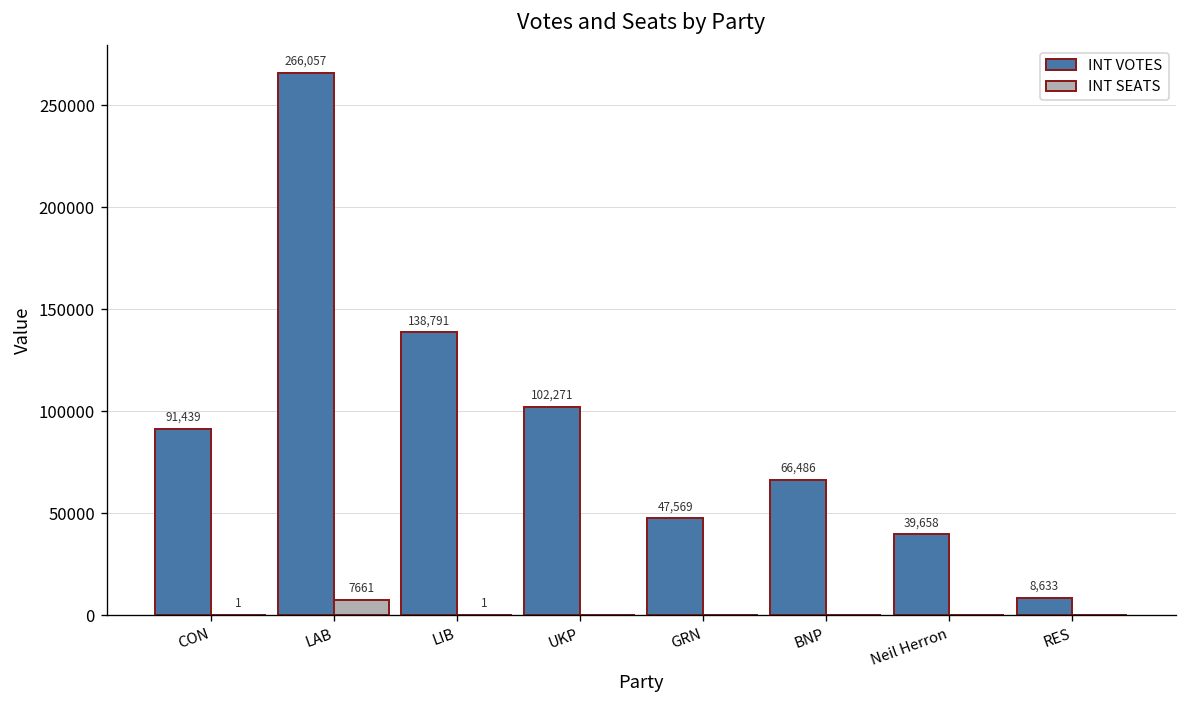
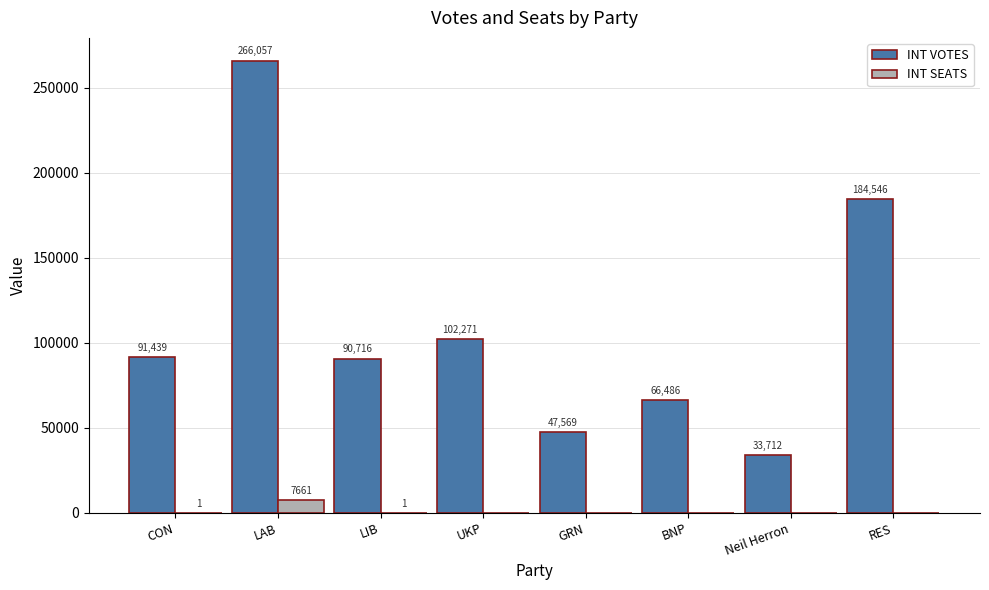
INT VOTES, LIB: 138,791 -> 90,716
INT VOTES, Neil Herron: 39,658 -> 33,712
INT VOTES, RES: 8,633 -> 184,546
